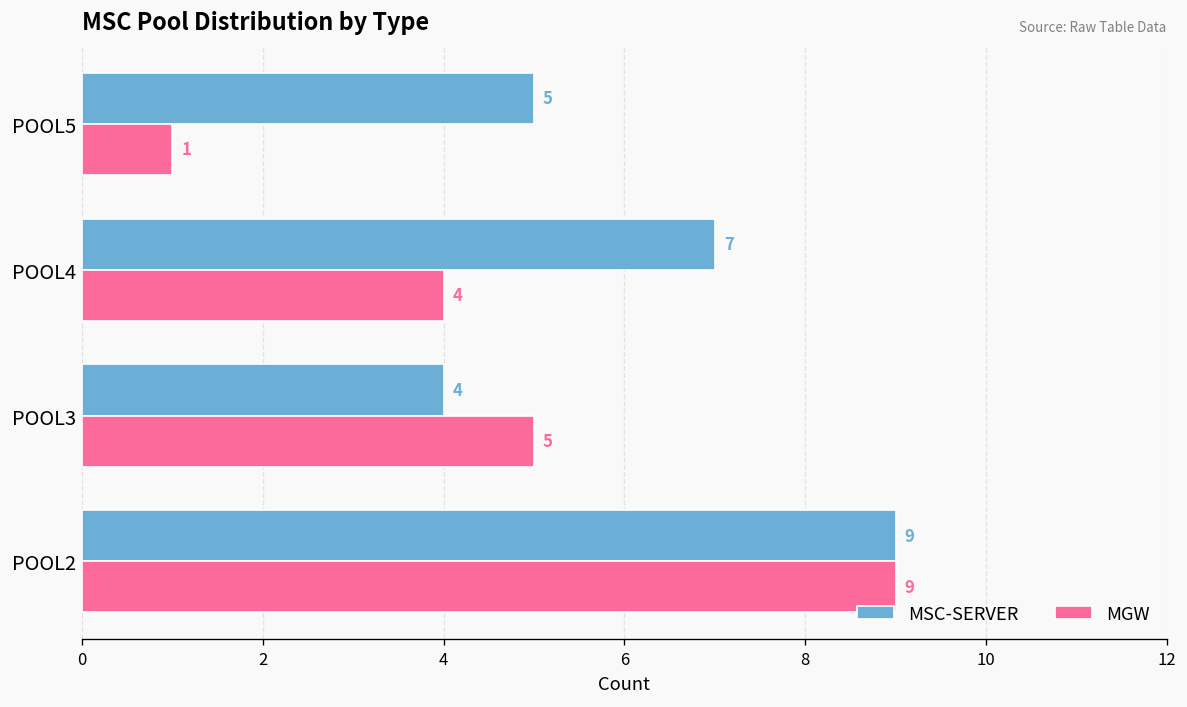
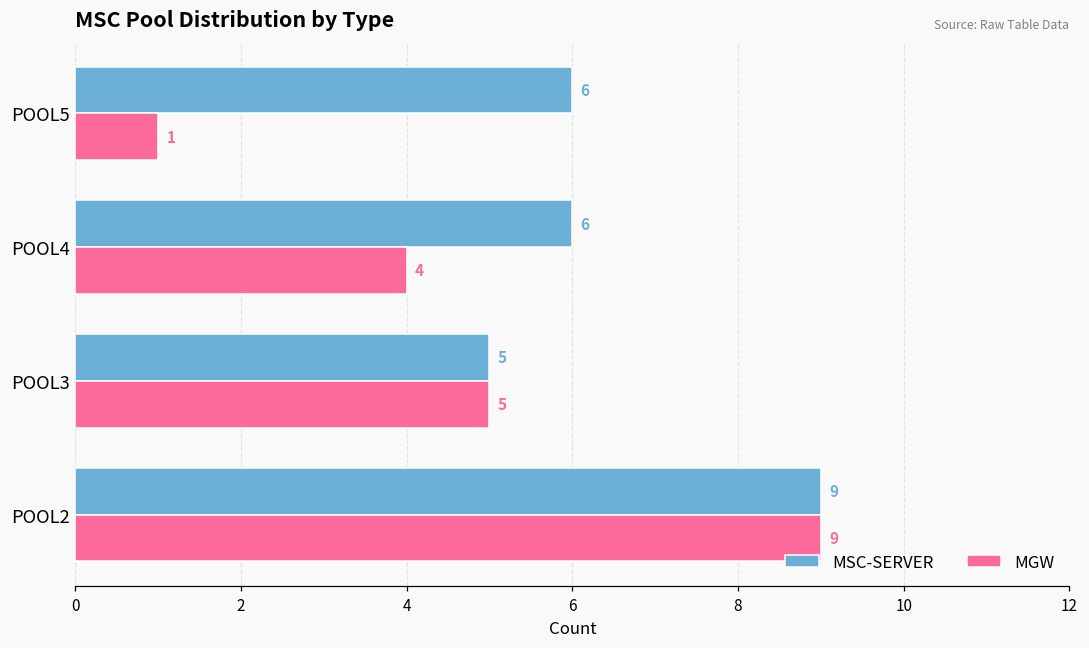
MSC-SERVER, POOL5: 5 -> 6
MSC-SERVER, POOL4: 7 -> 6
MSC-SERVER, POOL3: 4 -> 5
